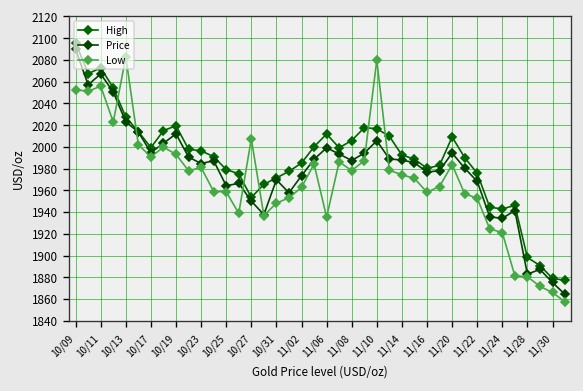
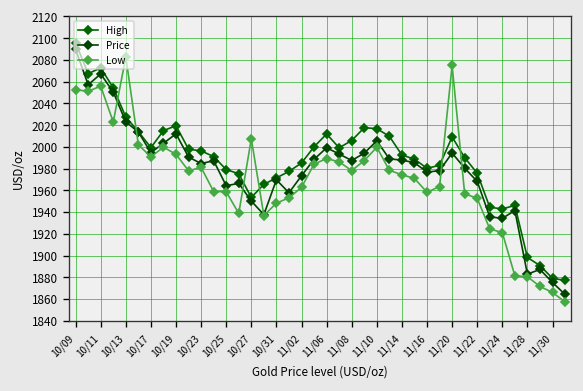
Low, 11/06: 1940 -> 1990
Low, 11/10: 2080 -> 2000
Low, 11/20: 1980 -> 2070
